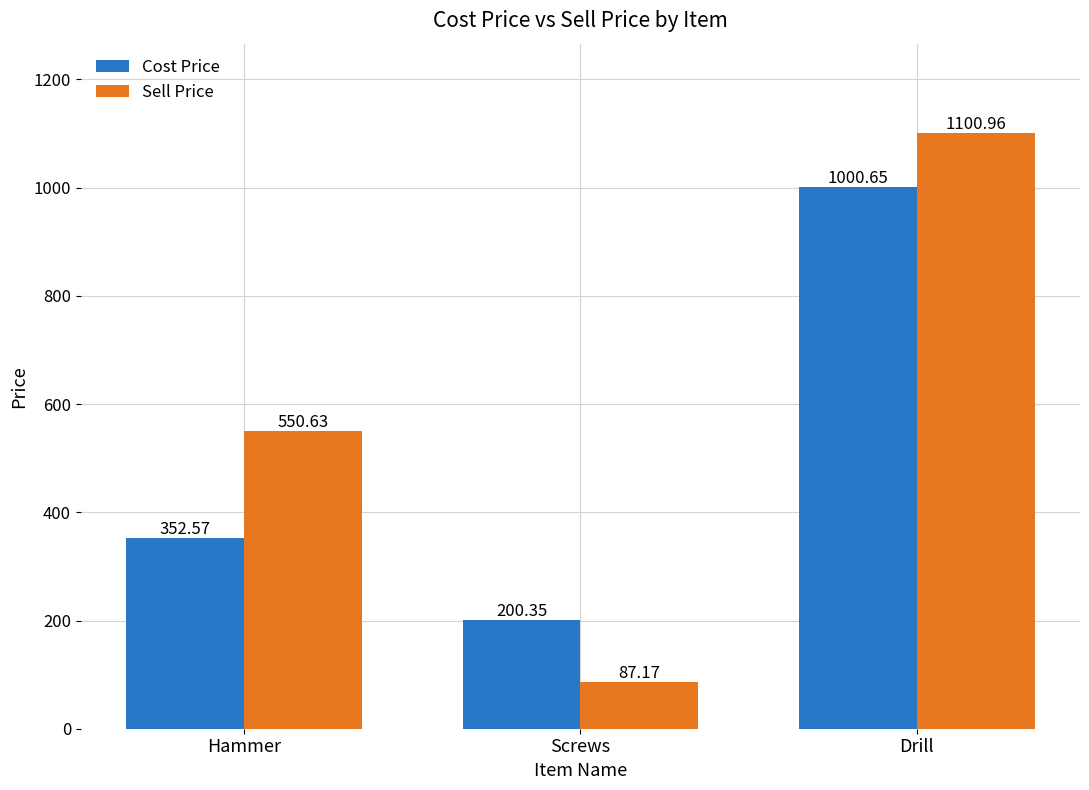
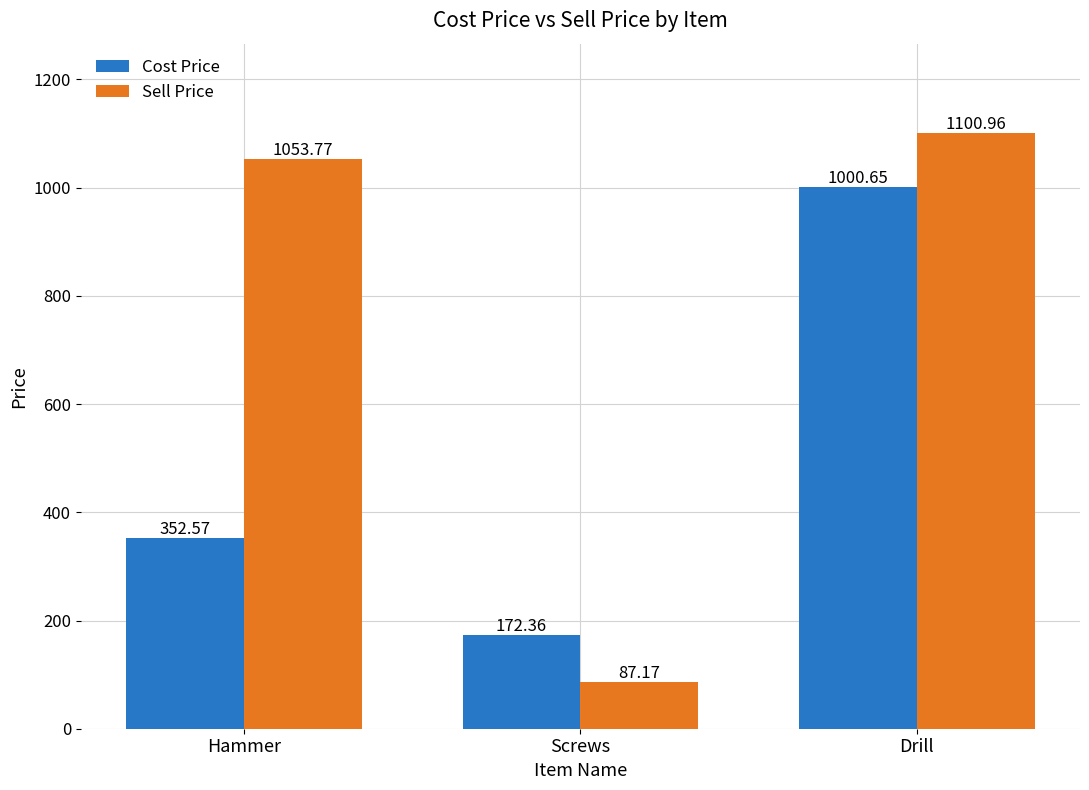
Sell Price, Hammer: 550.63 -> 1053.77
Cost Price, Screws: 200.35 -> 172.36
